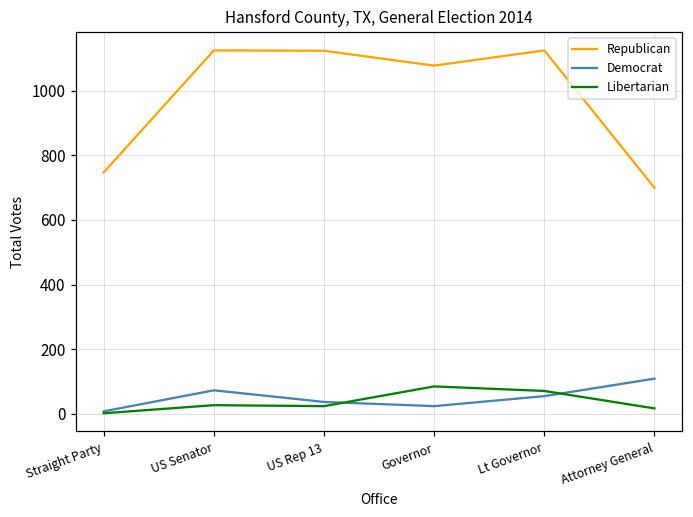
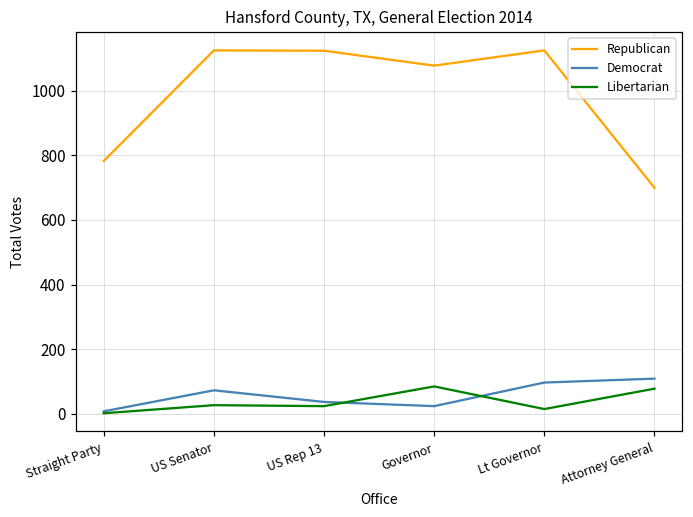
Republican, Straight Party: 750 -> 780
Democrat, Lt Governor: 60 -> 100
Libertarian, Lt Governor: 70 -> 20
Libertarian, Attorney General: 20 -> 80
